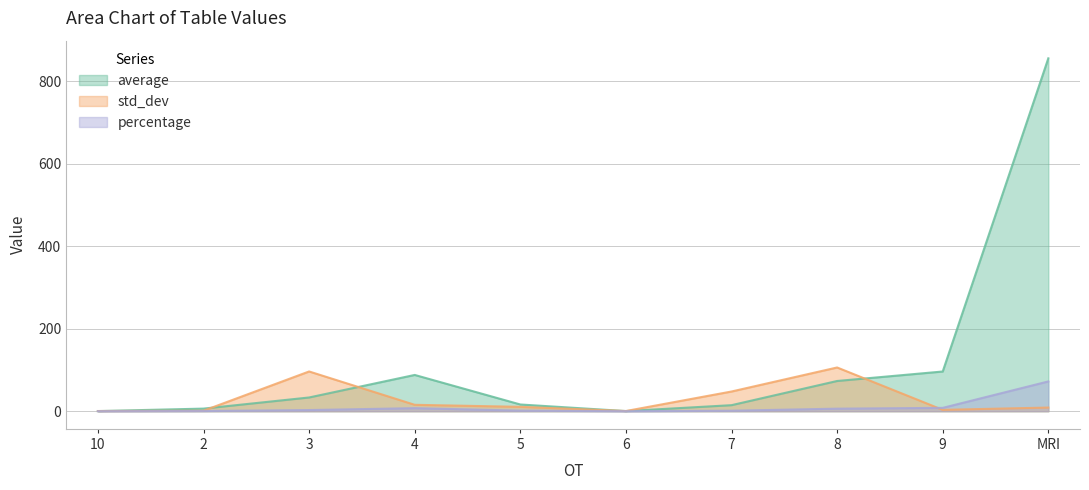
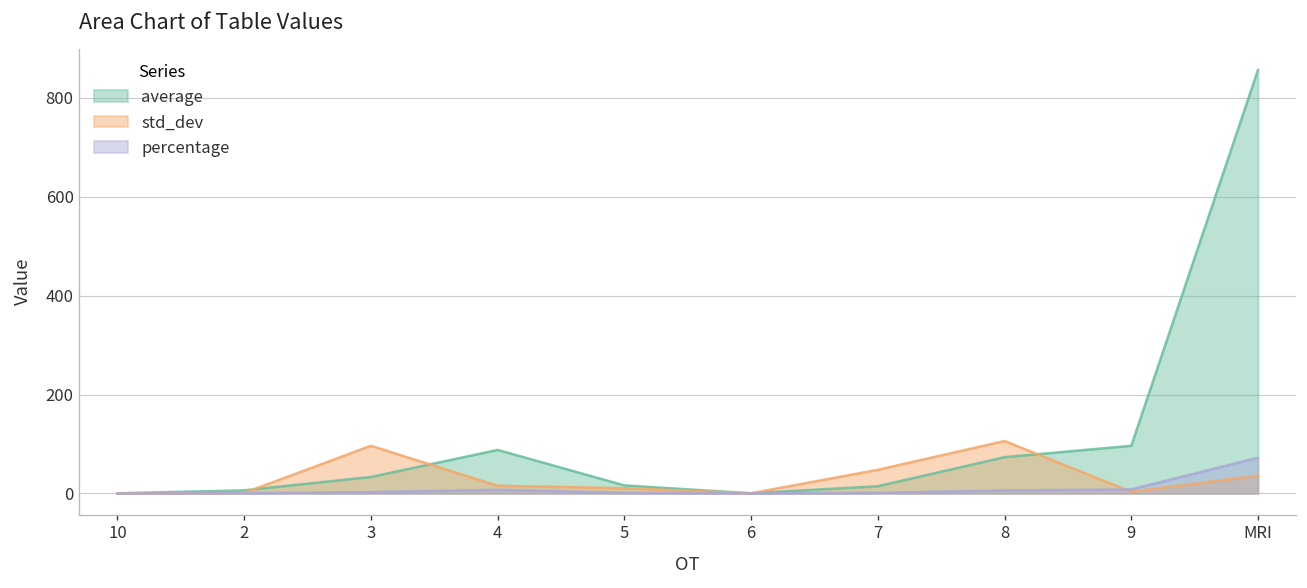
std_dev, MRI: 10 -> 40
